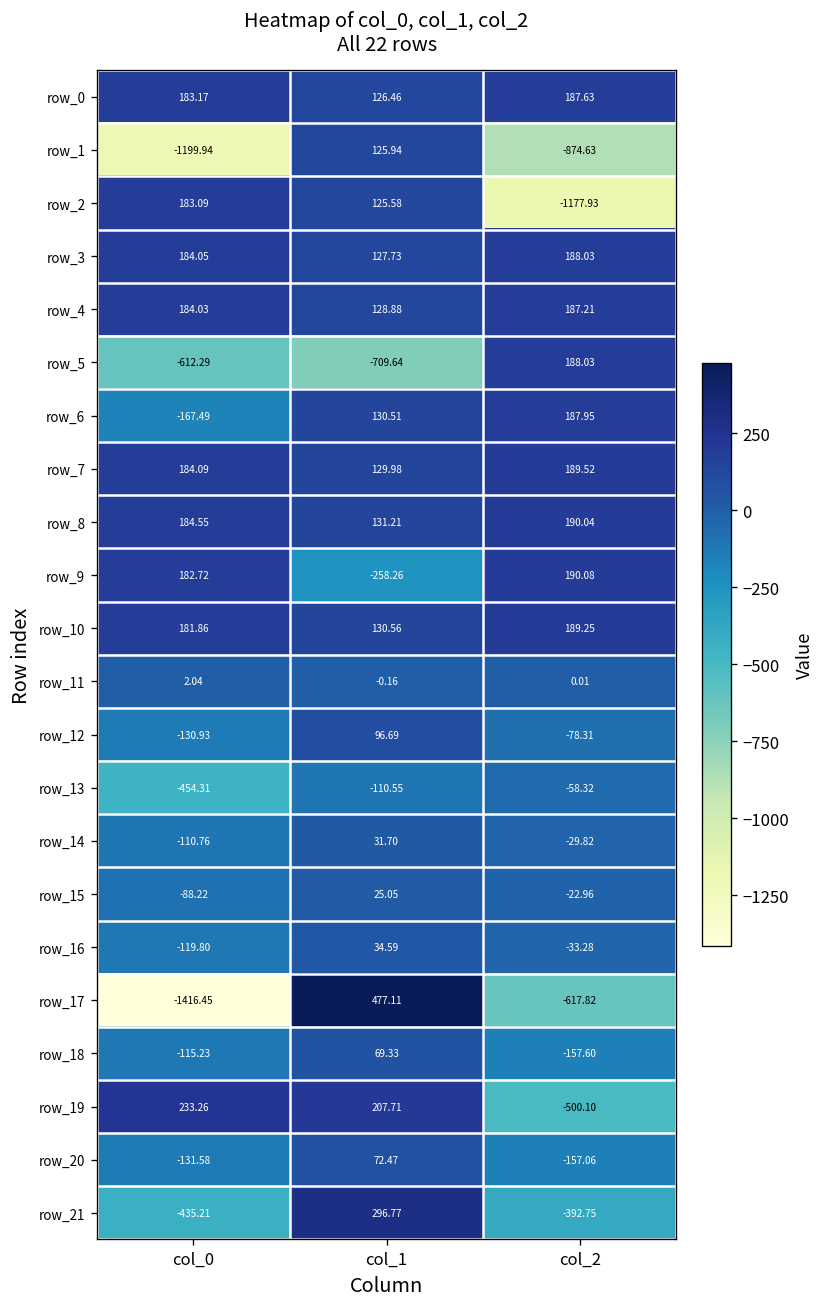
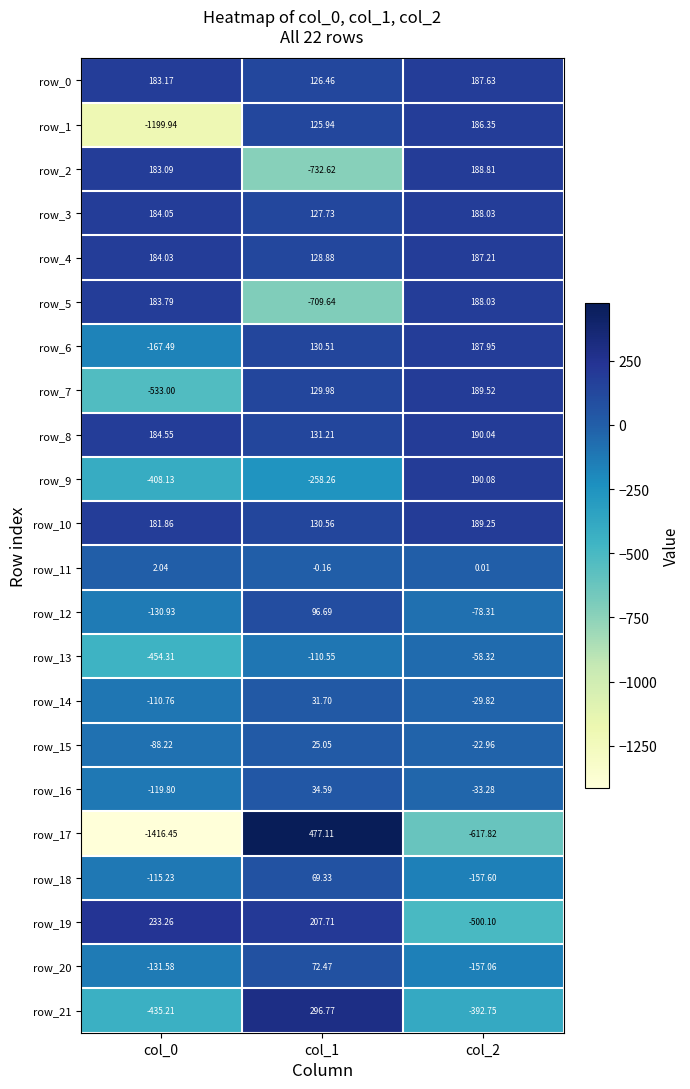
row_1, col_2: -874.63 -> 186.35
row_2, col_1: 125.58 -> -732.62
row_2, col_2: -1177.93 -> 188.81
row_5, col_0: -612.29 -> 183.79
row_7, col_0: 184.09 -> -533.00
row_9, col_0: 182.72 -> -408.13
